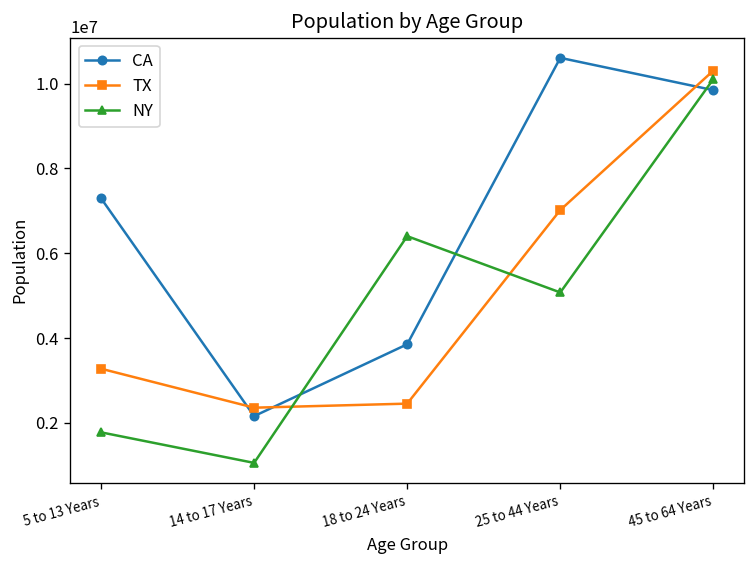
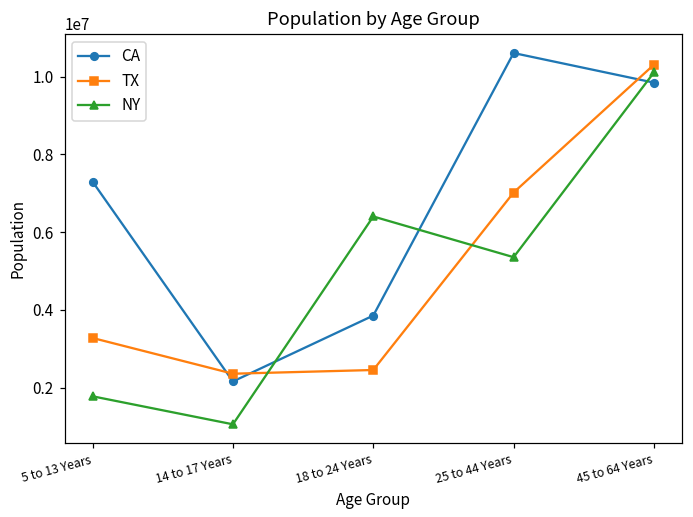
NY, 25 to 44 Years: 5100000 -> 5400000
